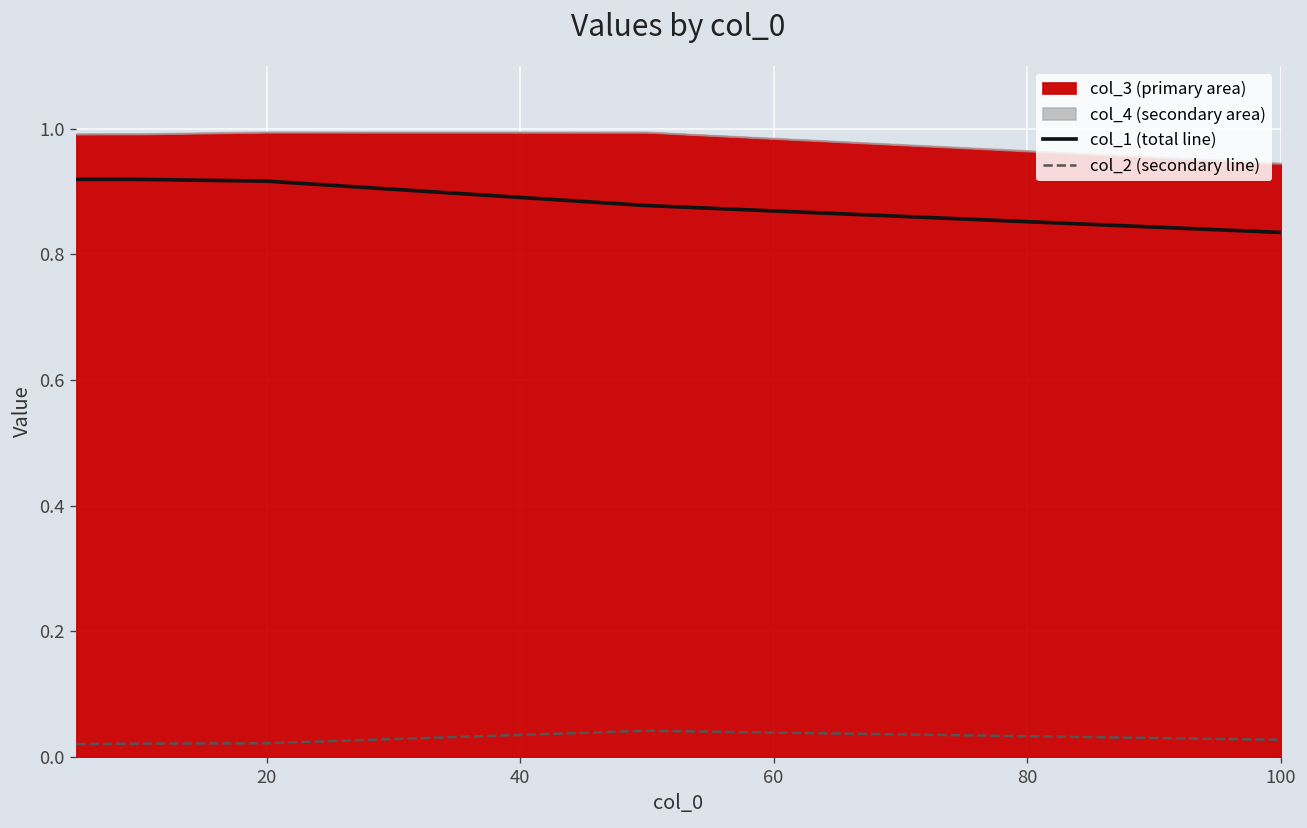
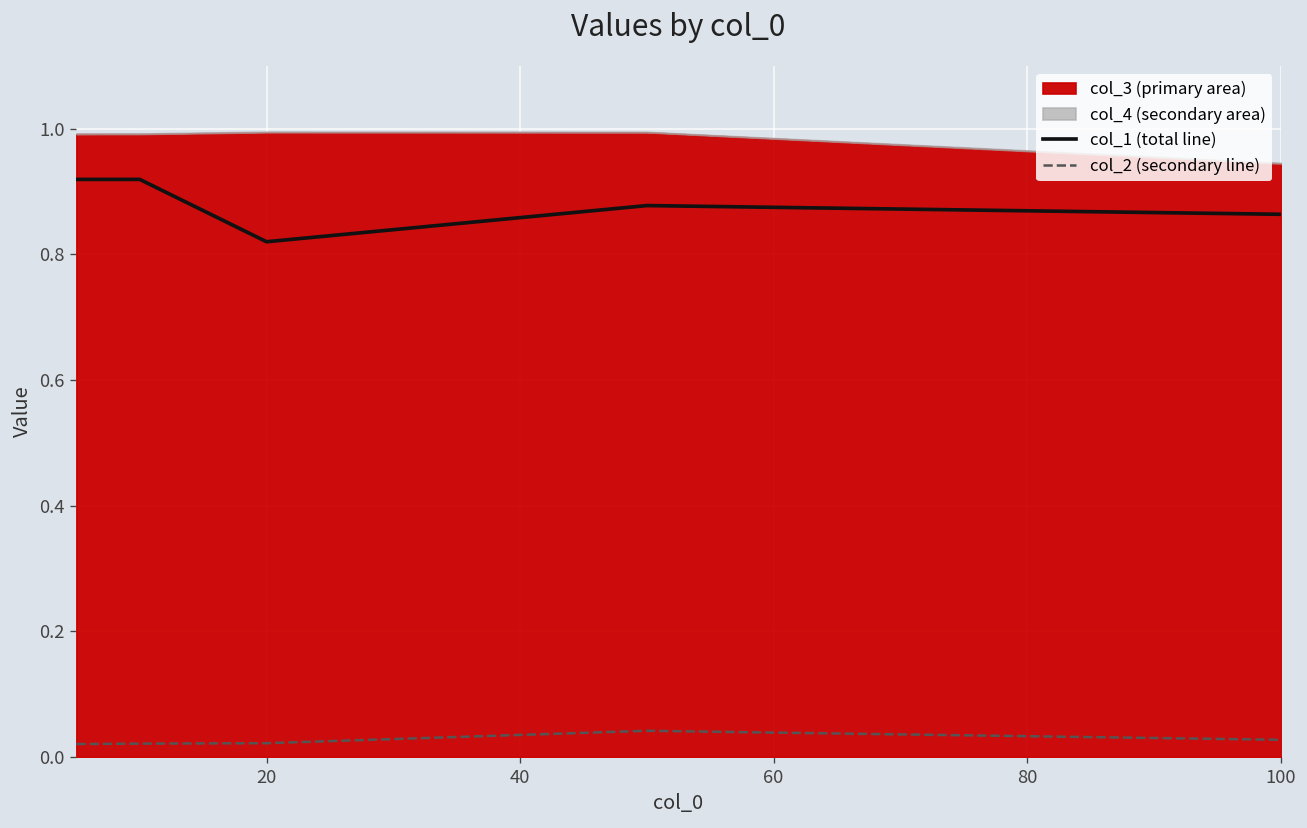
col_1 (total line), 20: 0.92 -> 0.82
col_1 (total line), 100: 0.84 -> 0.86
